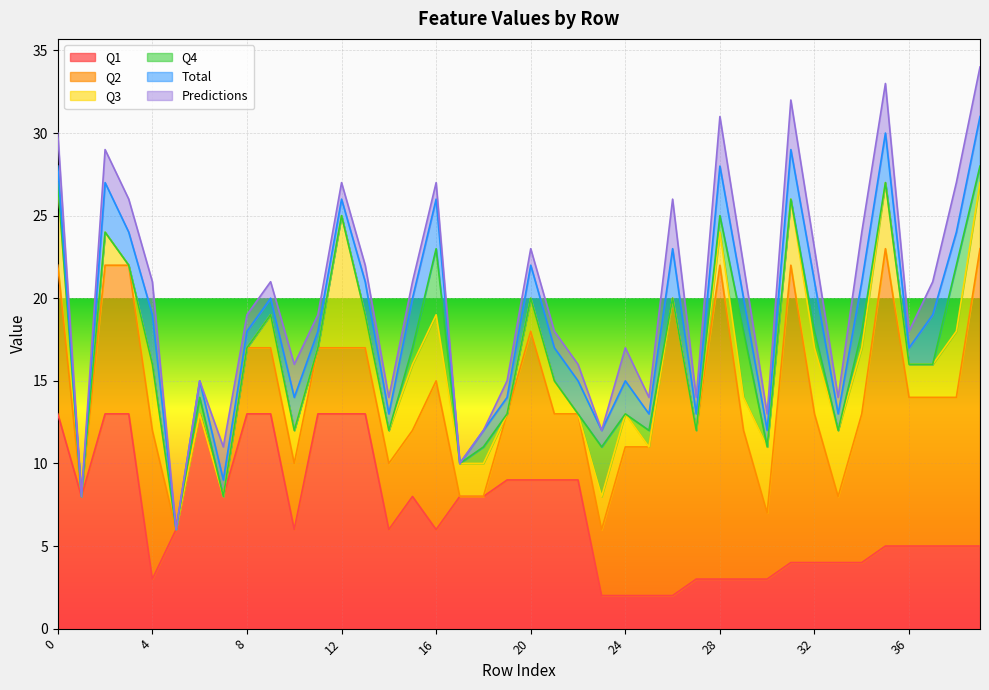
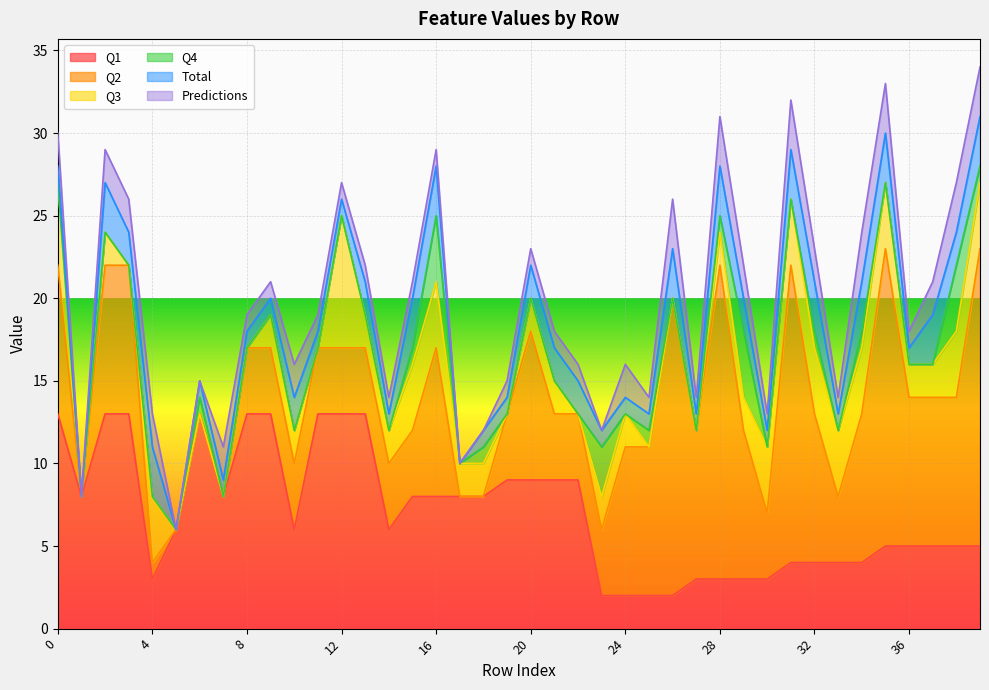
Q2, 4: 9 -> 1
Q1, 16: 6 -> 8
Total, 24: 2 -> 1
